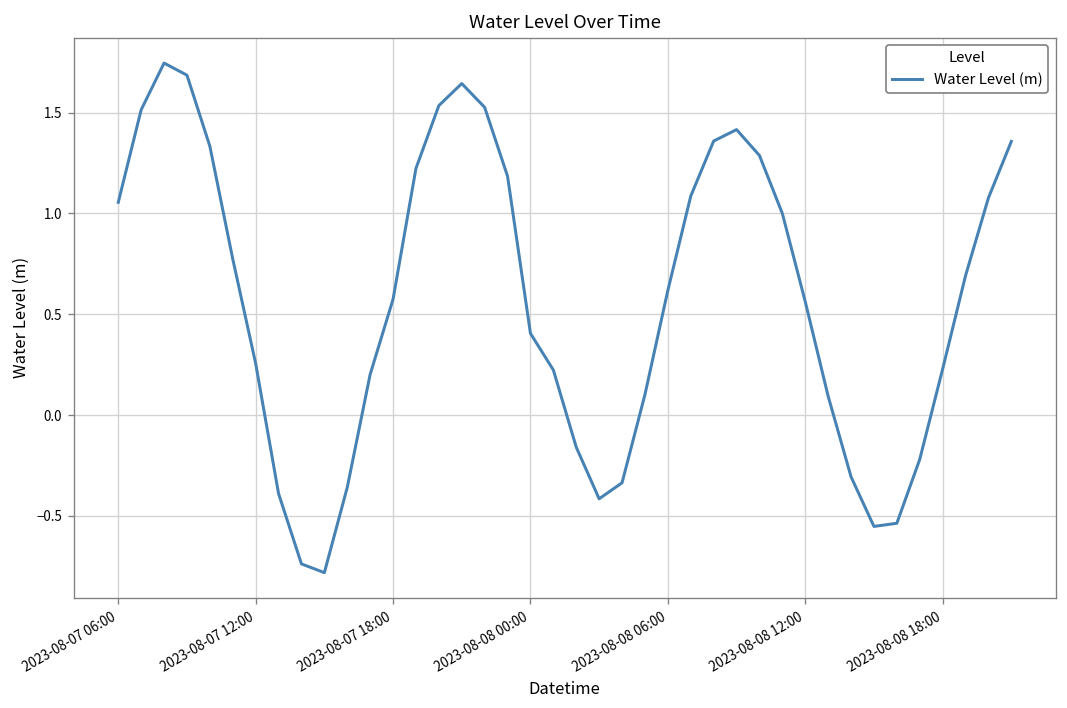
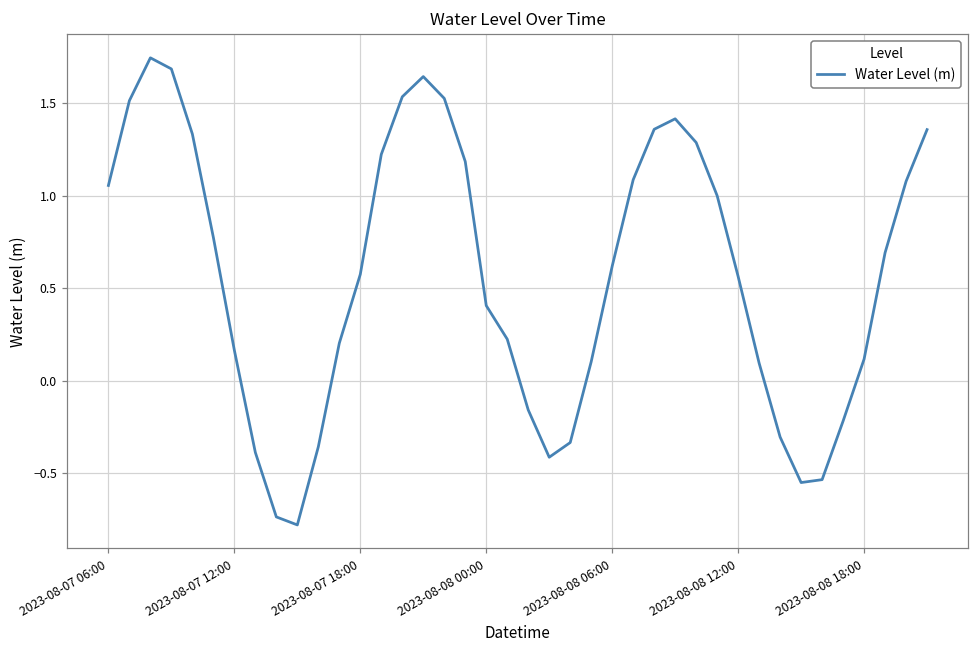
2023-08-07 12:00: 0.26 -> 0.16
2023-08-08 18:00: 0.23 -> 0.12
